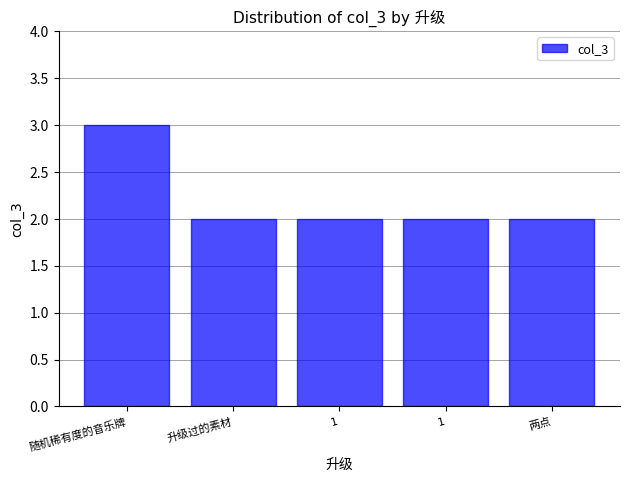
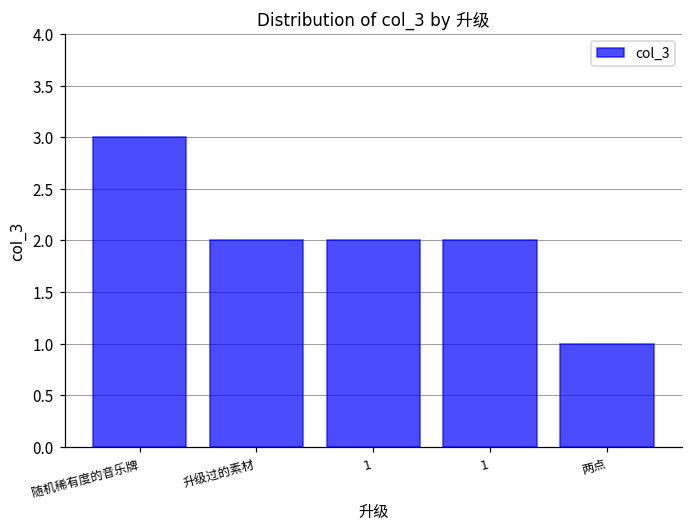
两点: 2 -> 1
